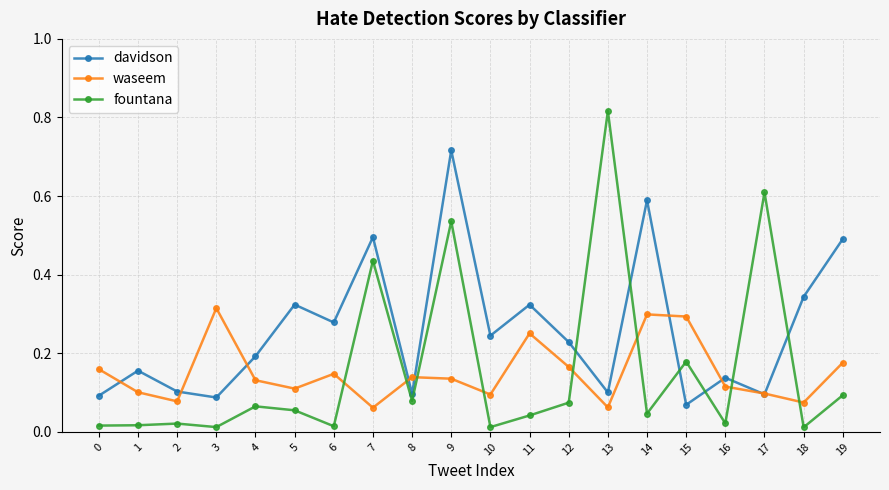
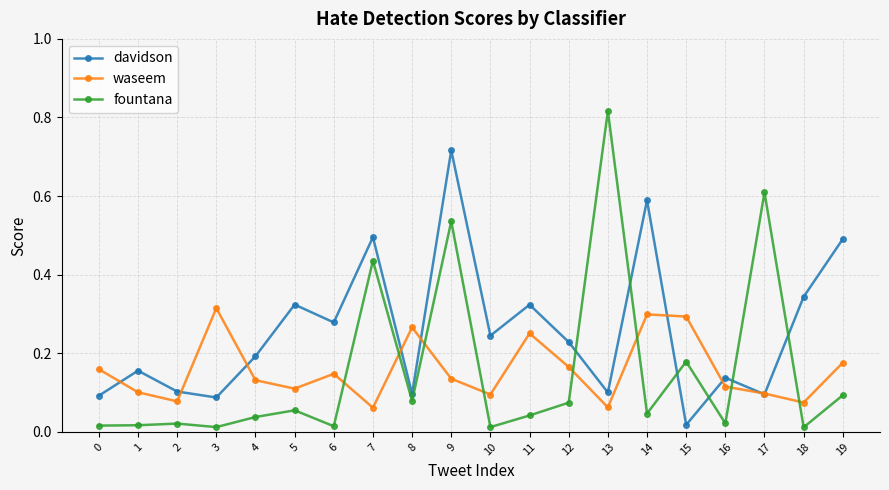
fountana, 4: 0.07 -> 0.04
waseem, 8: 0.14 -> 0.27
davidson, 15: 0.07 -> 0.02
